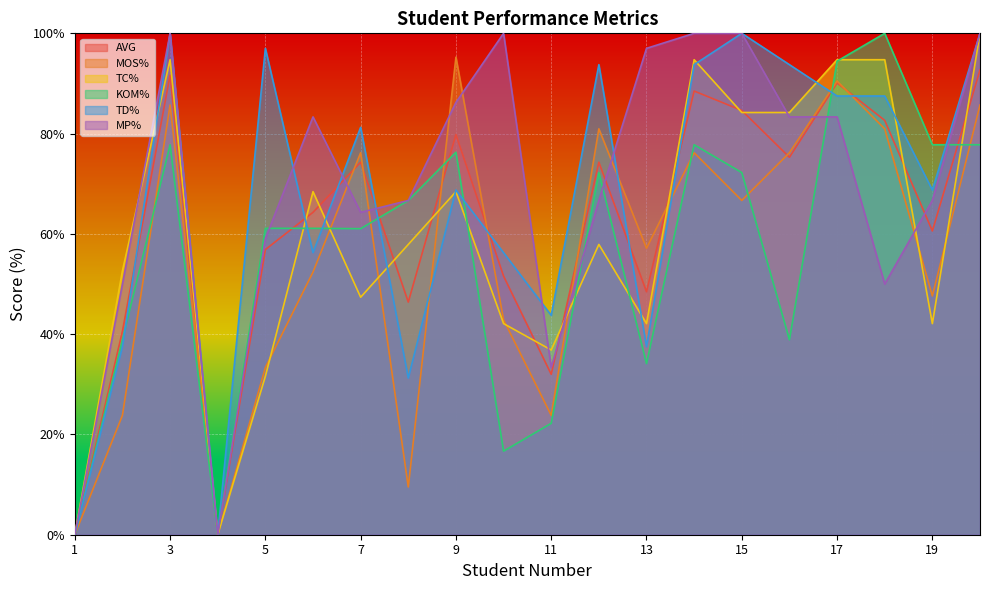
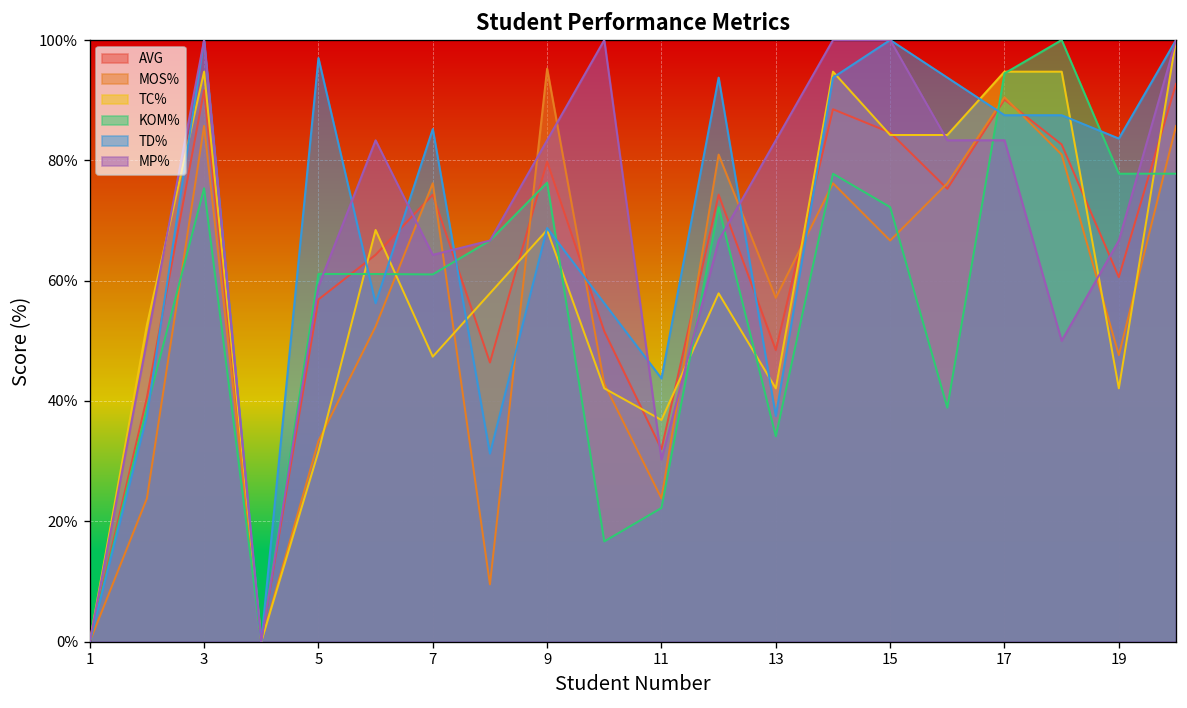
KOM%, 3: 78% -> 75%
TD%, 7: 81% -> 85%
MP%, 9: 86% -> 83%
MP%, 11: 33% -> 30%
MP%, 13: 97% -> 83%
TD%, 19: 69% -> 84%
